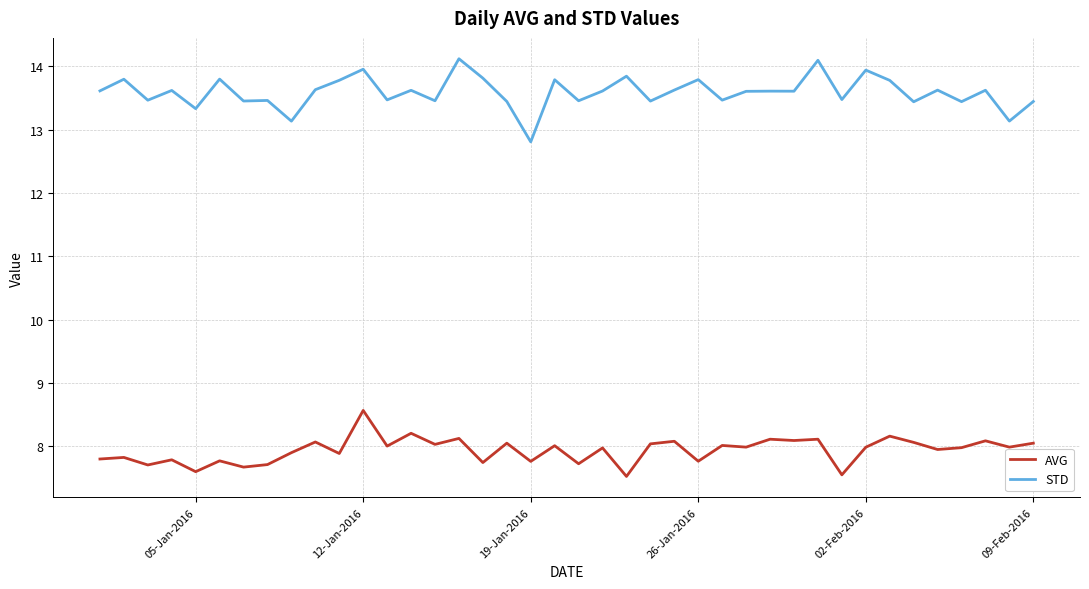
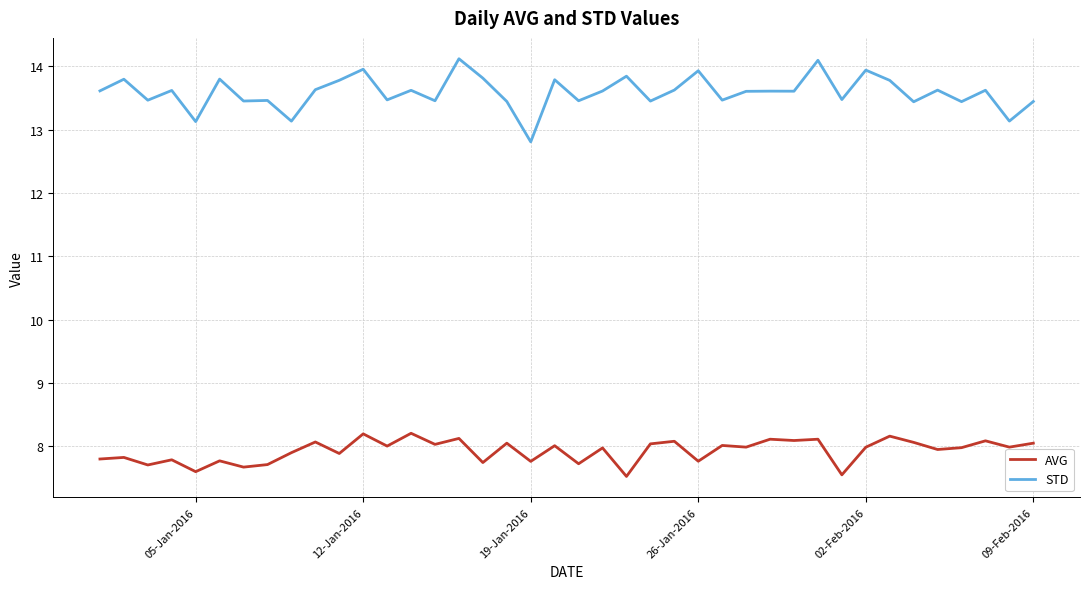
STD, 05-Jan-2016: 13.3 -> 13.1
AVG, 12-Jan-2016: 8.6 -> 8.2
STD, 26-Jan-2016: 13.8 -> 13.9
